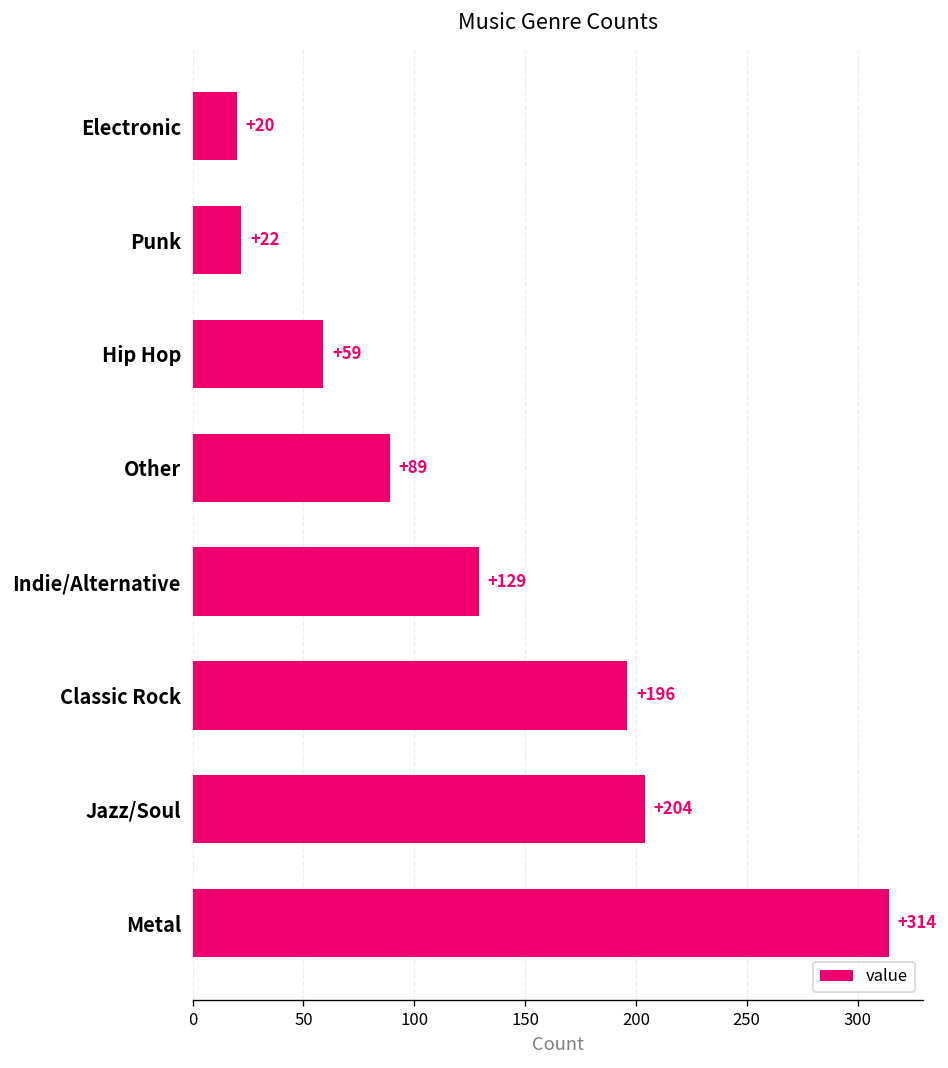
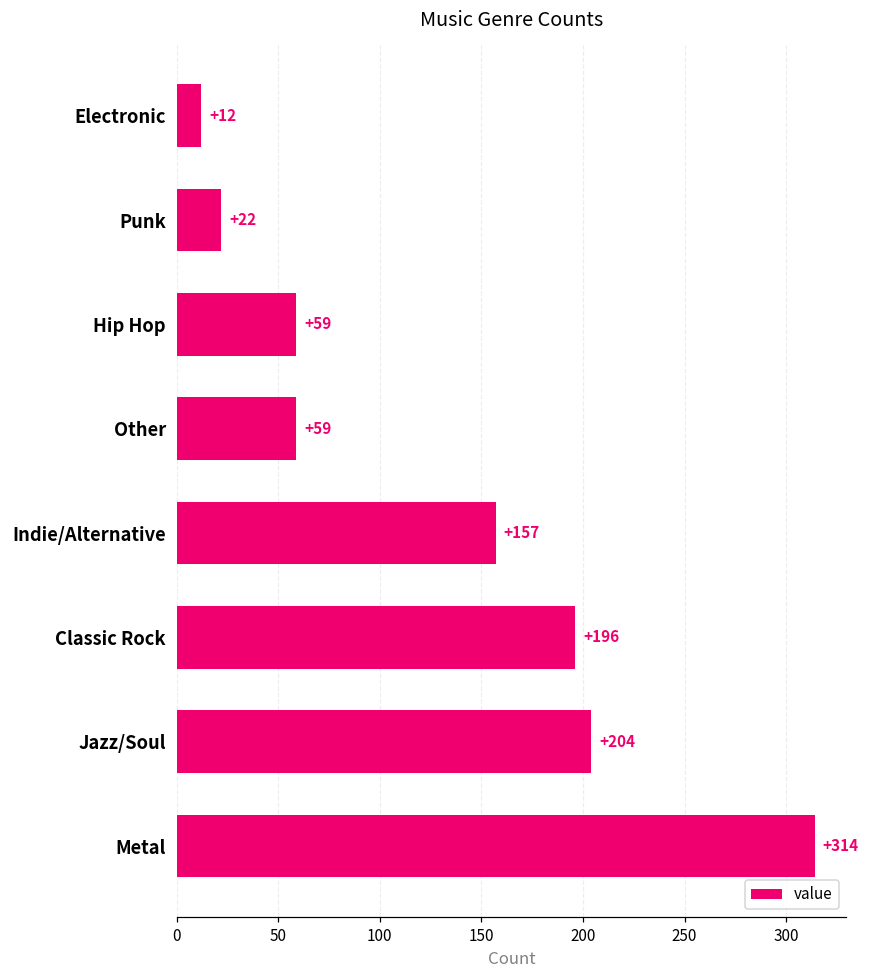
Electronic: +20 -> +12
Other: +89 -> +59
Indie/Alternative: +129 -> +157
